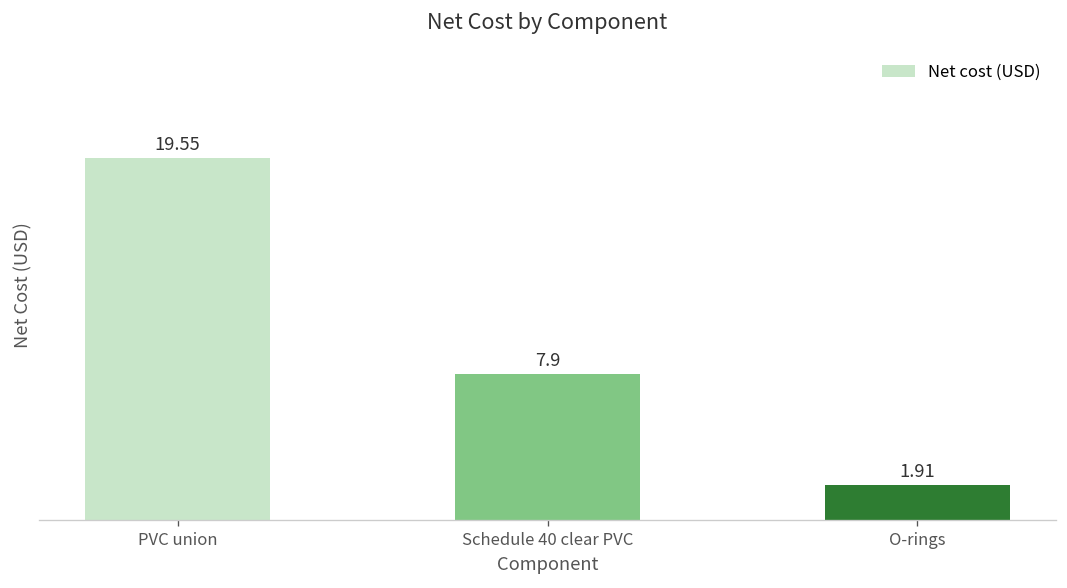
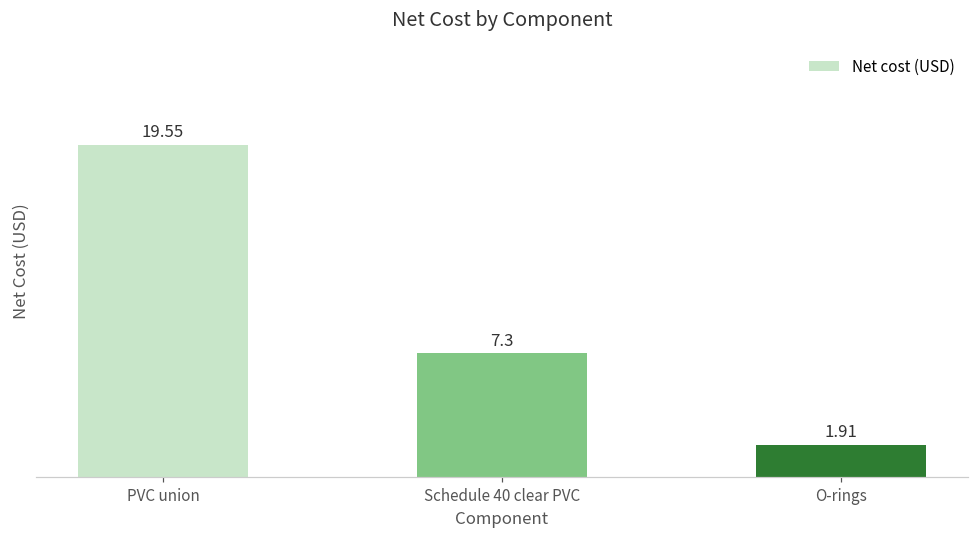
Schedule 40 clear PVC: 7.9 -> 7.3
